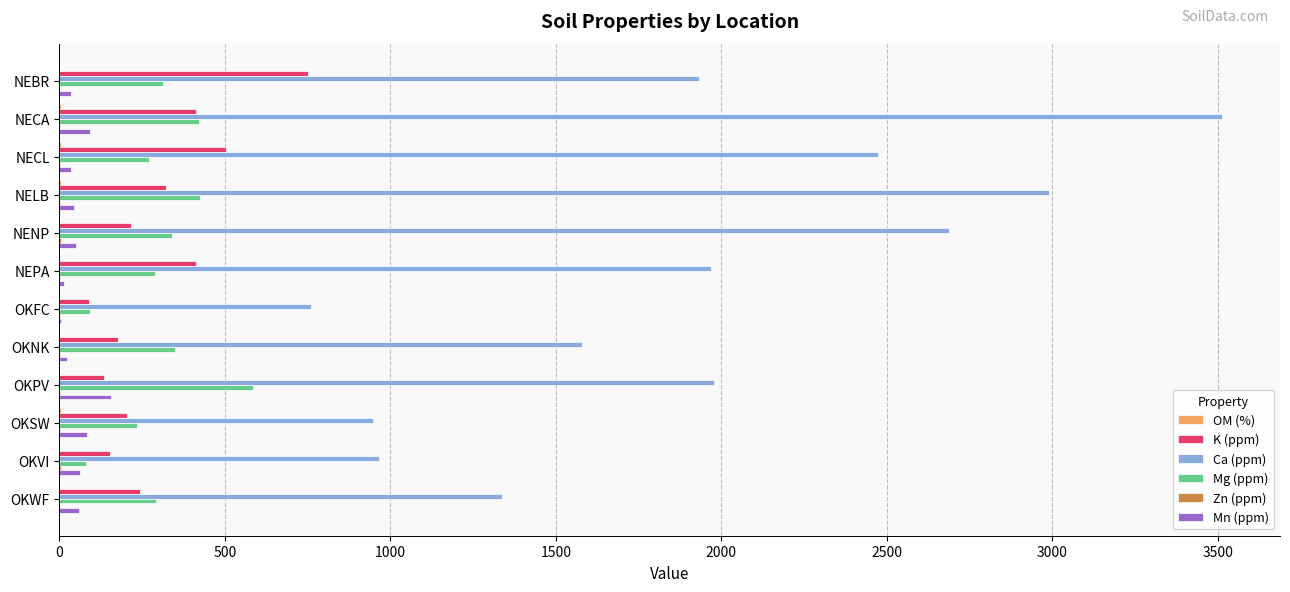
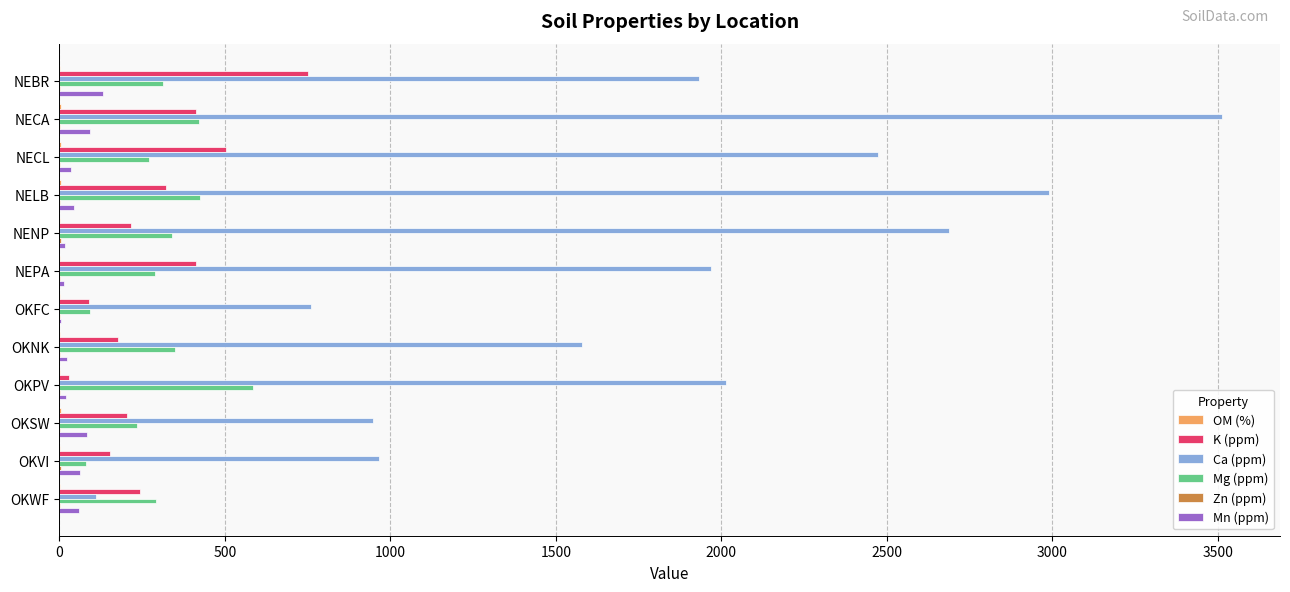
Mn (ppm), NEBR: 30 -> 130
Mn (ppm), NENP: 50 -> 20
K (ppm), OKPV: 140 -> 30
Ca (ppm), OKPV: 1980 -> 2020
Mn (ppm), OKPV: 160 -> 20
Ca (ppm), OKWF: 1340 -> 110
